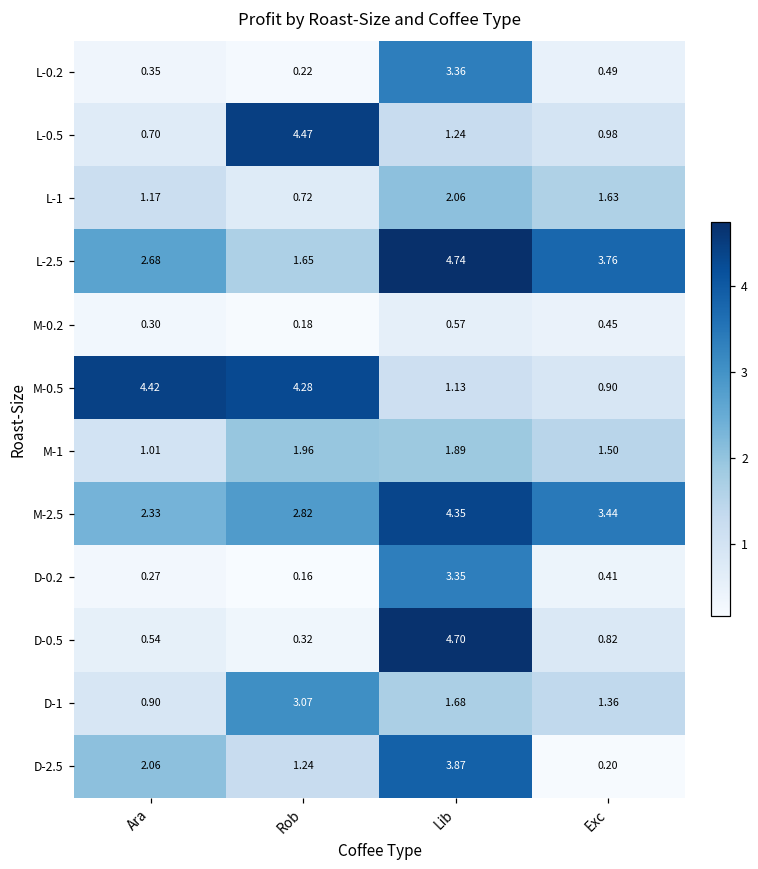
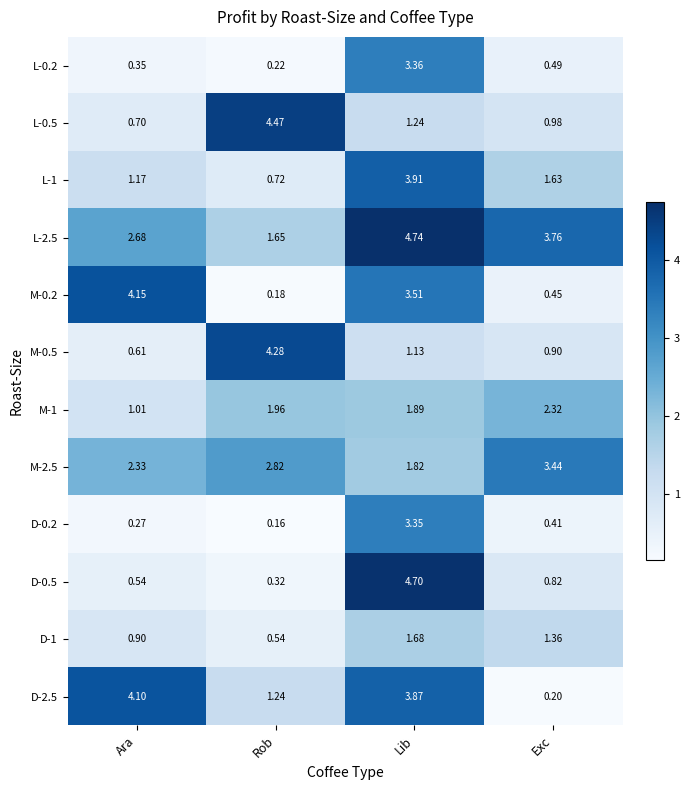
L-1, Lib: 2.06 -> 3.91
M-0.2, Ara: 0.30 -> 4.15
M-0.2, Lib: 0.57 -> 3.51
M-0.5, Ara: 4.42 -> 0.61
M-1, Exc: 1.50 -> 2.32
M-2.5, Lib: 4.35 -> 1.82
D-1, Rob: 3.07 -> 0.54
D-2.5, Ara: 2.06 -> 4.10
